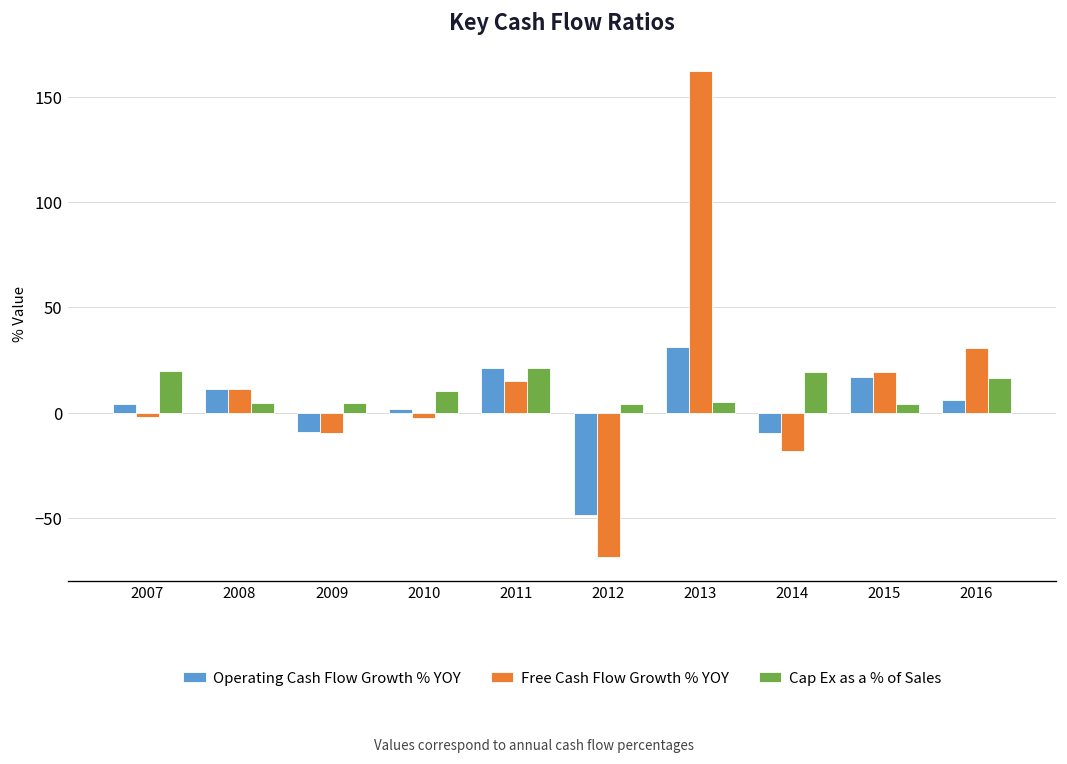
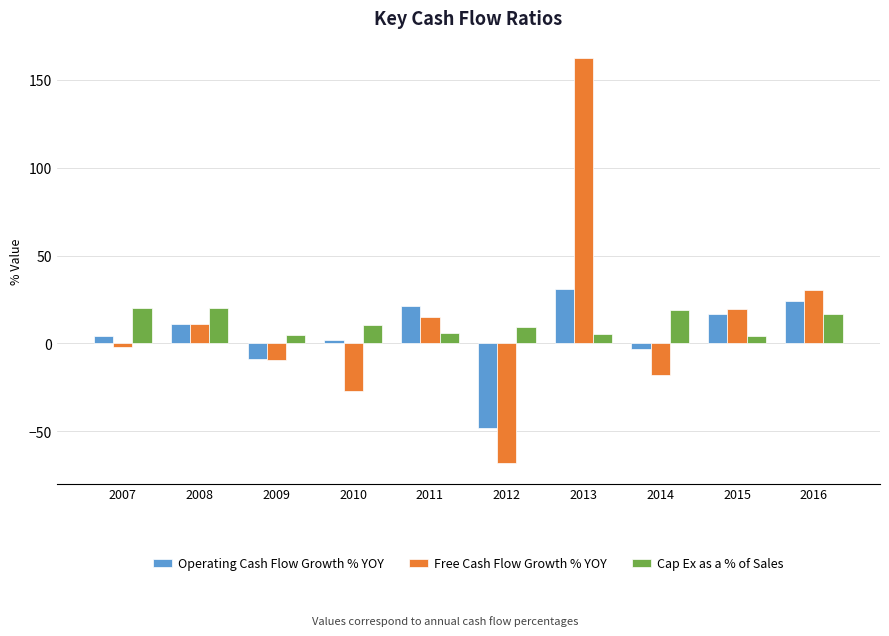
Cap Ex as a % of Sales, 2008: 5 -> 20
Free Cash Flow Growth % YOY, 2010: -2 -> -27
Cap Ex as a % of Sales, 2011: 21 -> 6
Cap Ex as a % of Sales, 2012: 4 -> 9
Operating Cash Flow Growth % YOY, 2014: -9 -> -3
Operating Cash Flow Growth % YOY, 2016: 6 -> 24
